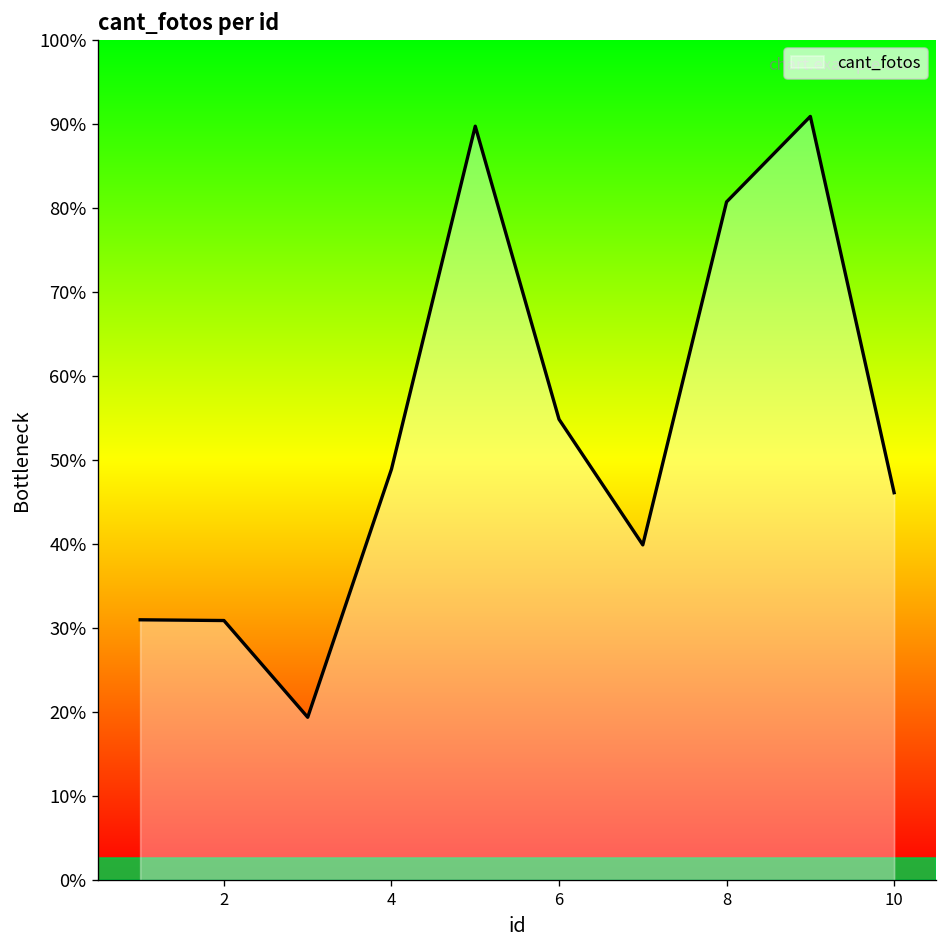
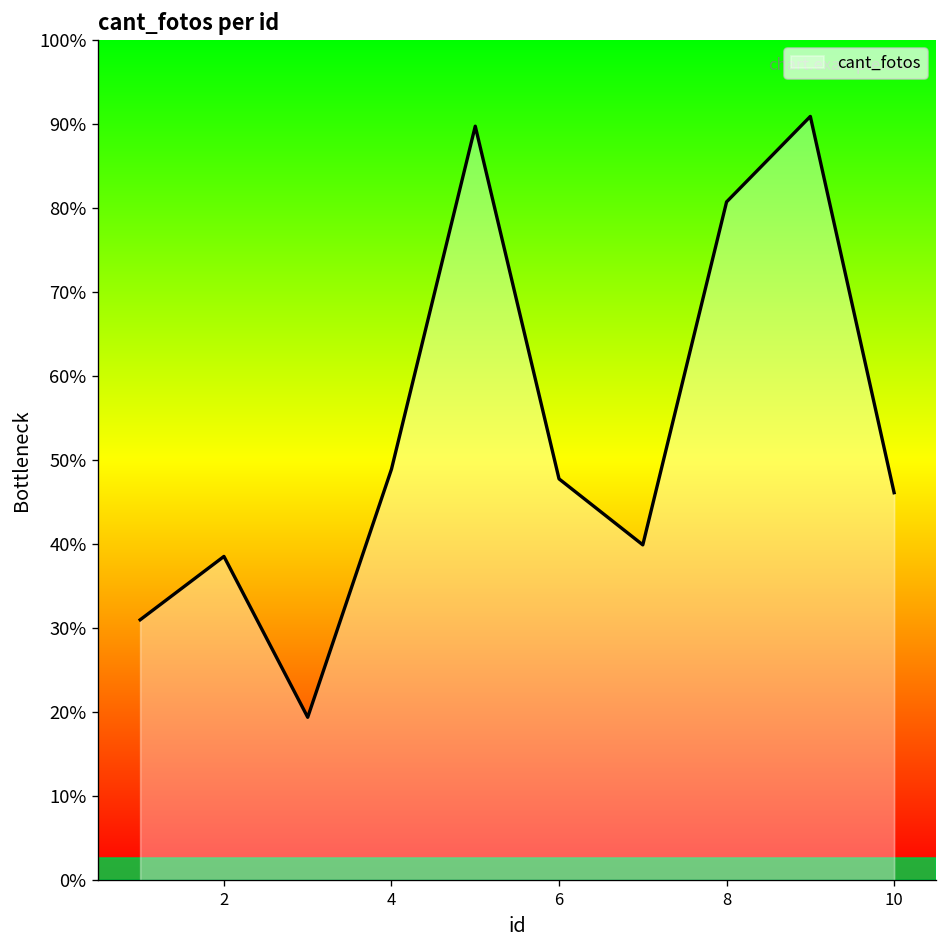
2: 31% -> 39%
6: 55% -> 48%
